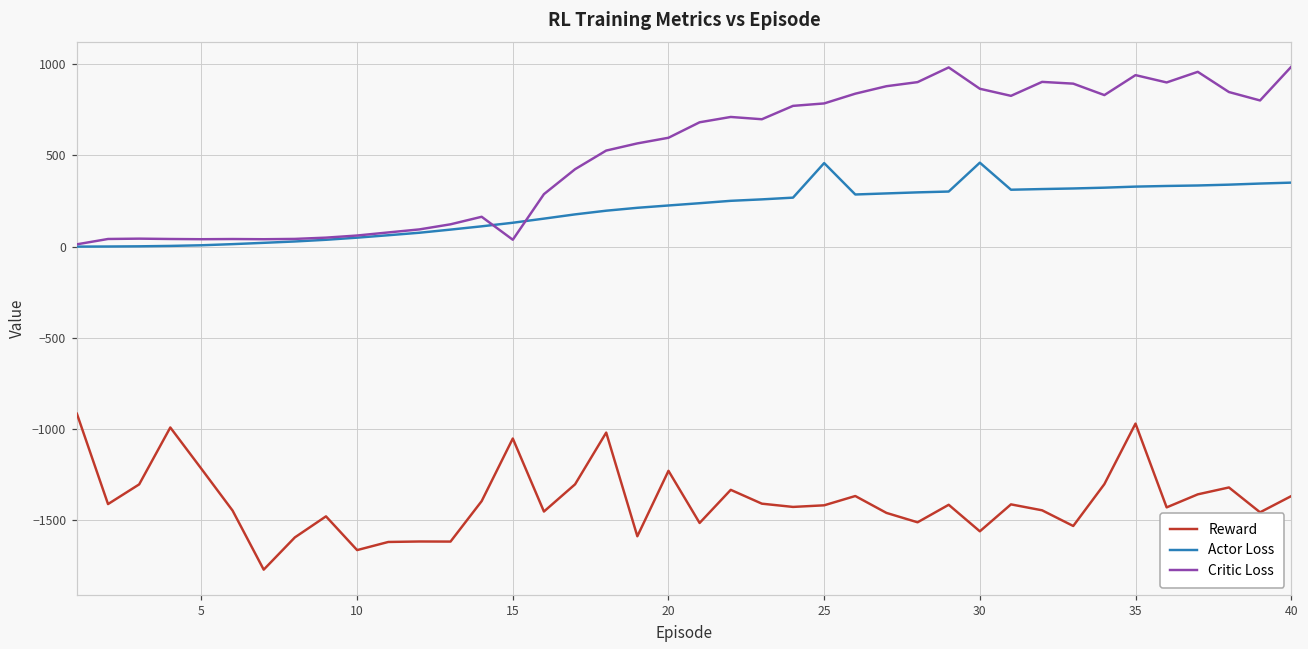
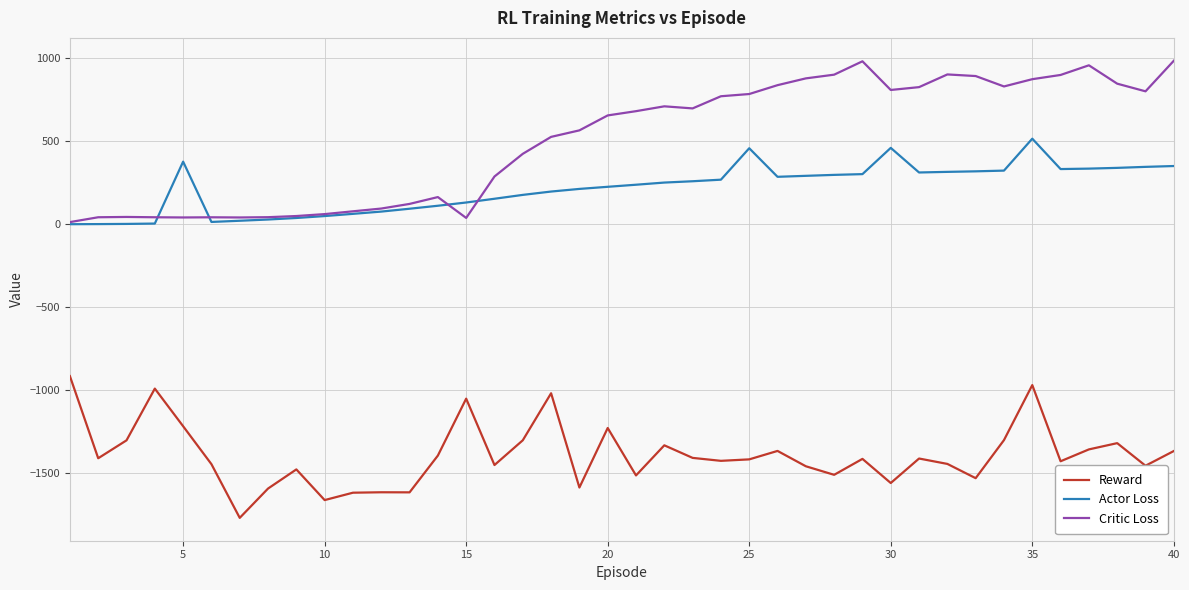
Actor Loss, 5: 10 -> 380
Critic Loss, 20: 600 -> 660
Critic Loss, 30: 860 -> 810
Actor Loss, 35: 330 -> 520
Critic Loss, 35: 940 -> 870
